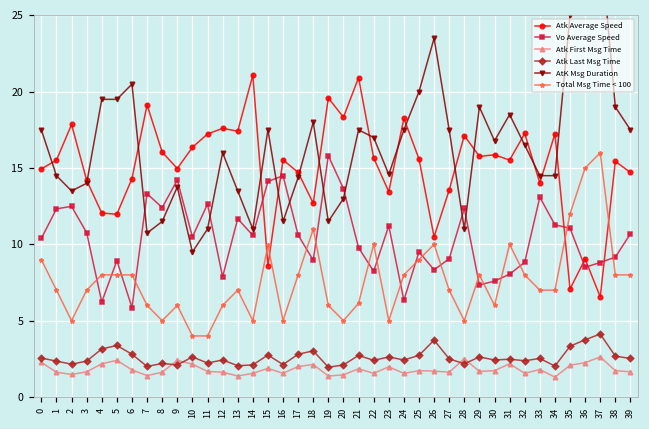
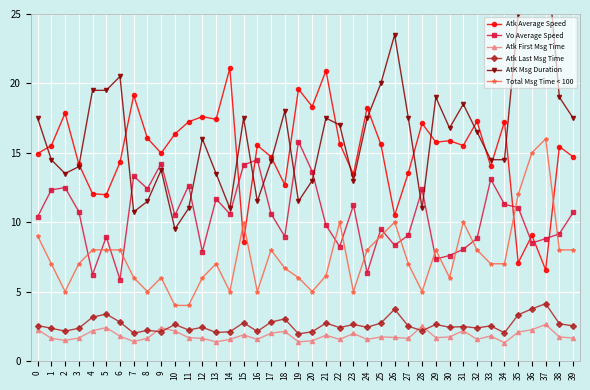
Total Msg Time < 100, 18: 11.0 -> 6.7
AtK Msg Duration, 23: 14.6 -> 13.0
